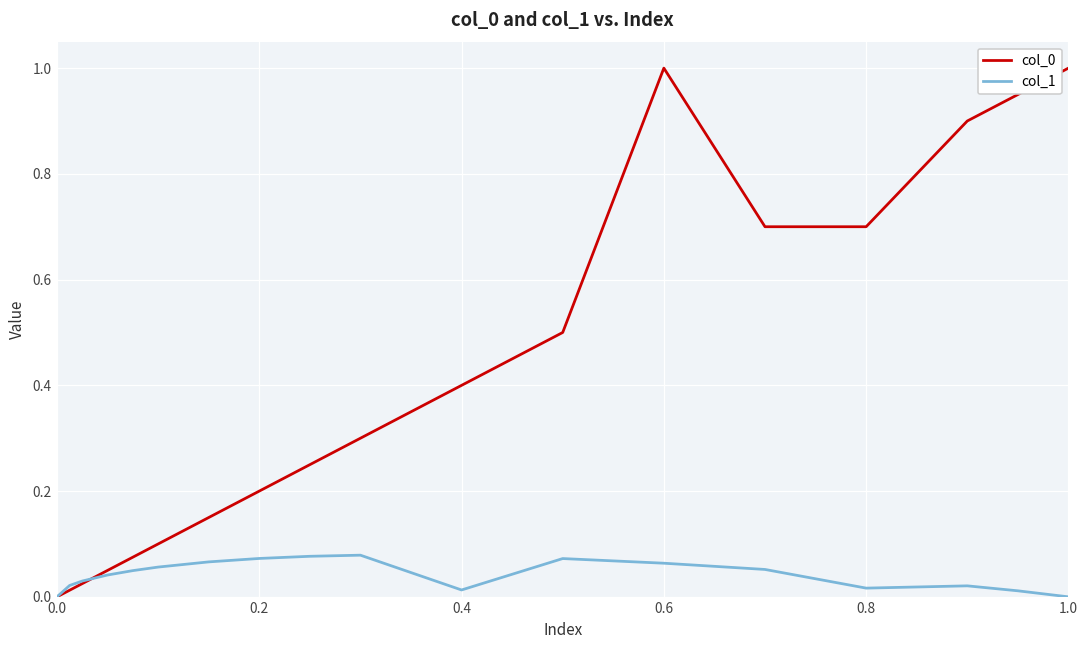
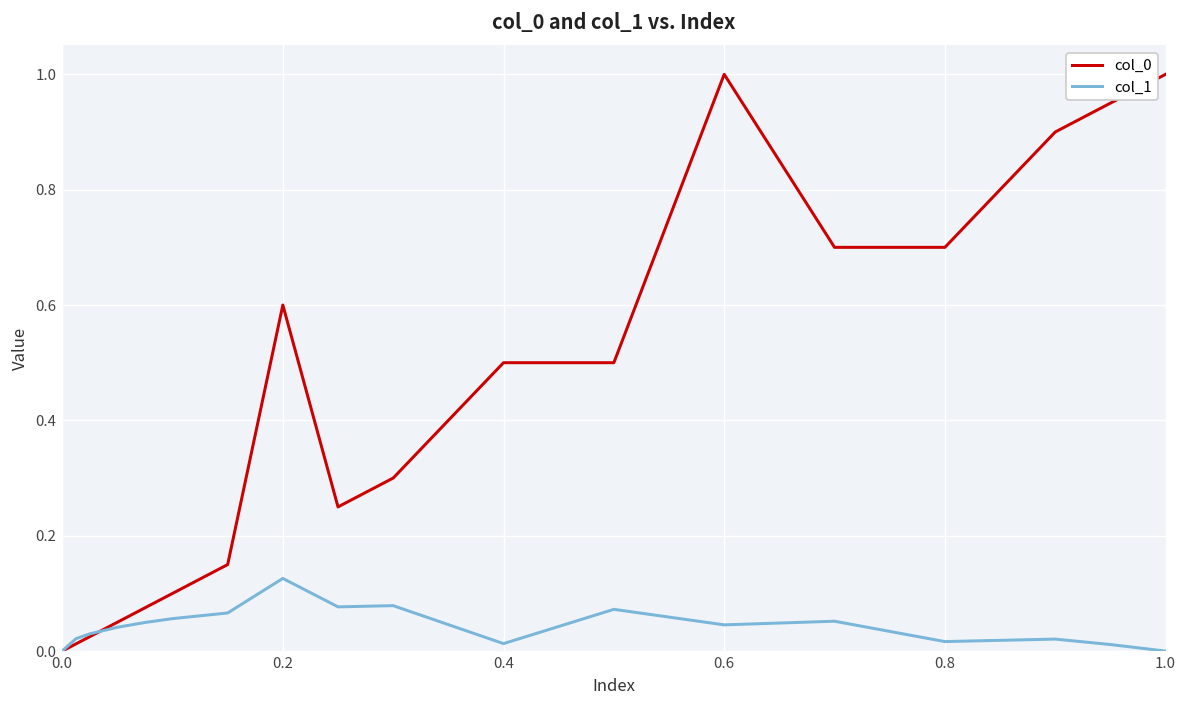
col_0, 0.2: 0.2 -> 0.6
col_1, 0.2: 0.07 -> 0.13
col_0, 0.4: 0.4 -> 0.5
col_1, 0.6: 0.06 -> 0.05
